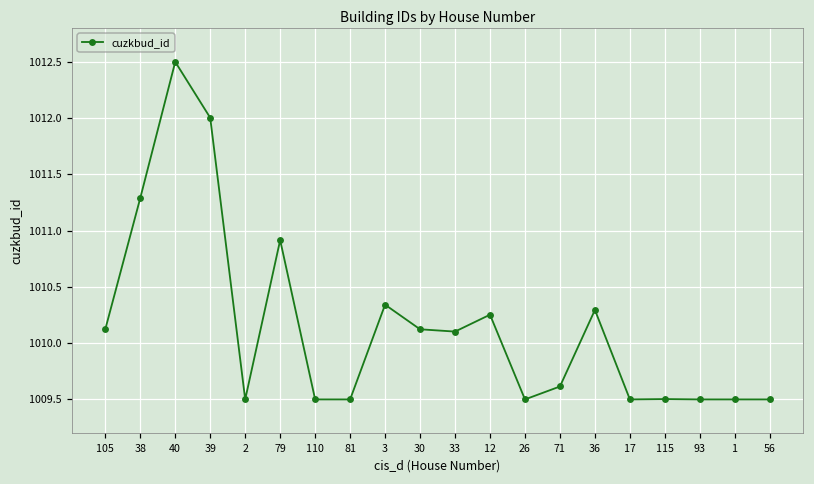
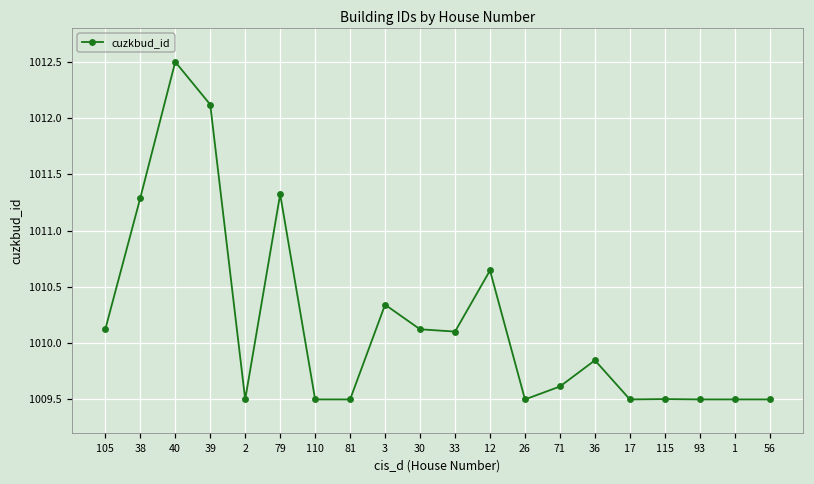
39: 1012.00 -> 1012.12
79: 1010.92 -> 1011.32
12: 1010.25 -> 1010.65
36: 1010.30 -> 1009.85
